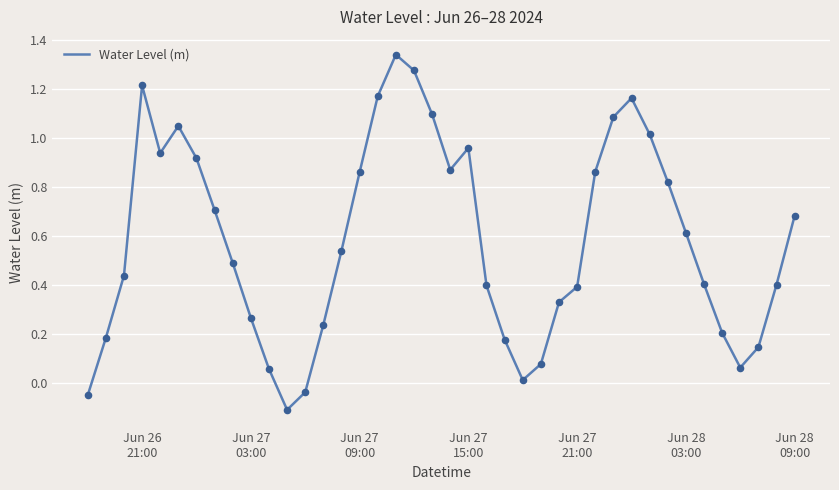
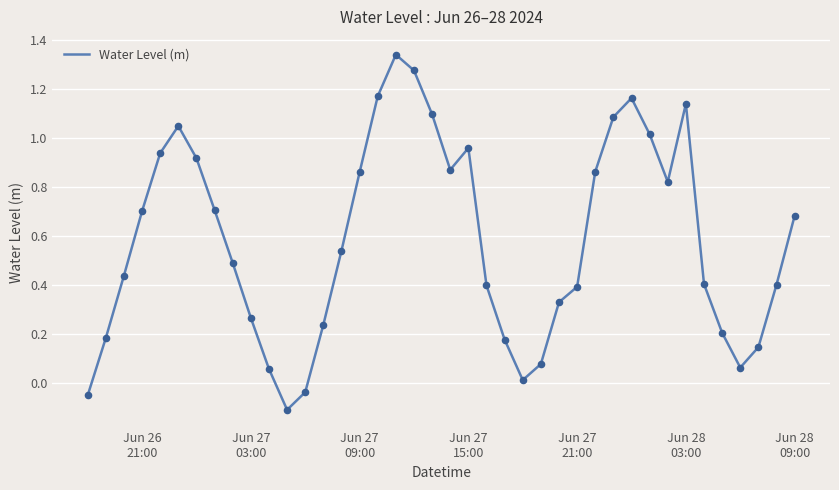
Jun 26 21:00: 1.21 -> 0.70
Jun 28 03:00: 0.61 -> 1.14
